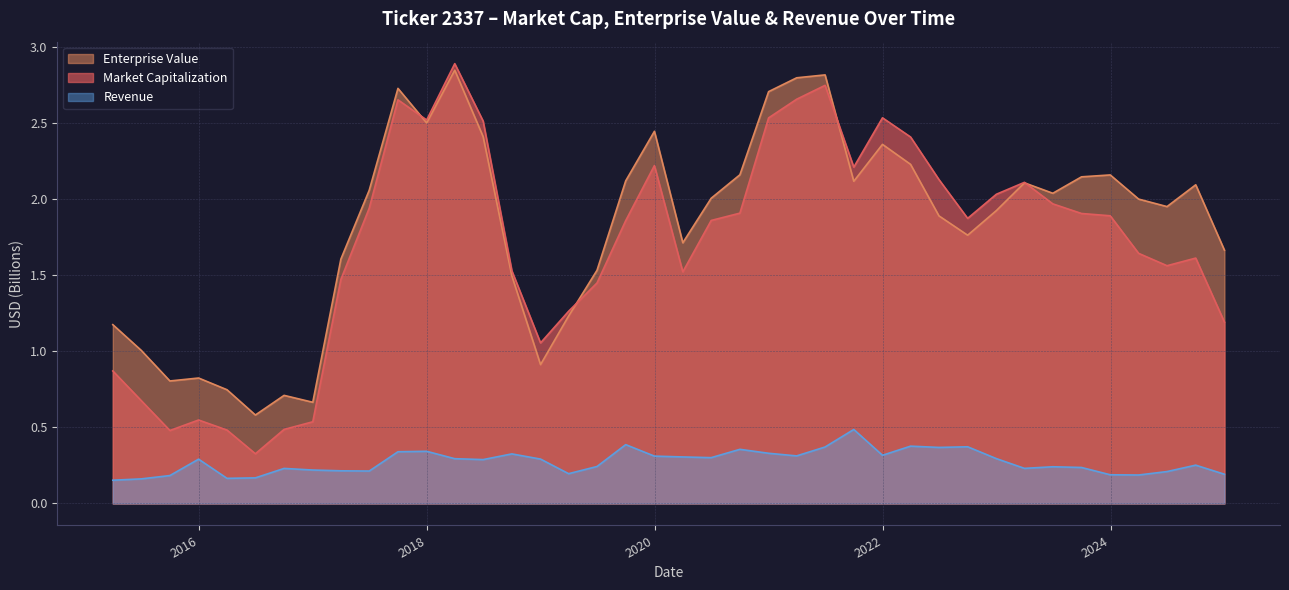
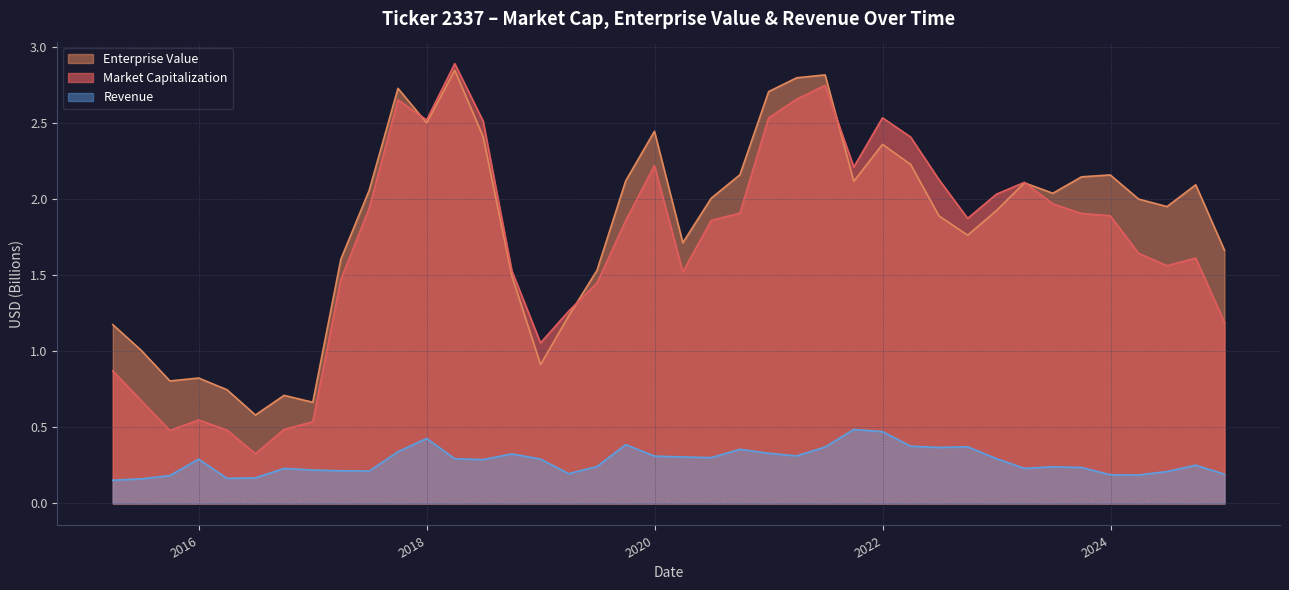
Revenue, 2018: 0.34 -> 0.43
Revenue, 2022: 0.32 -> 0.47
